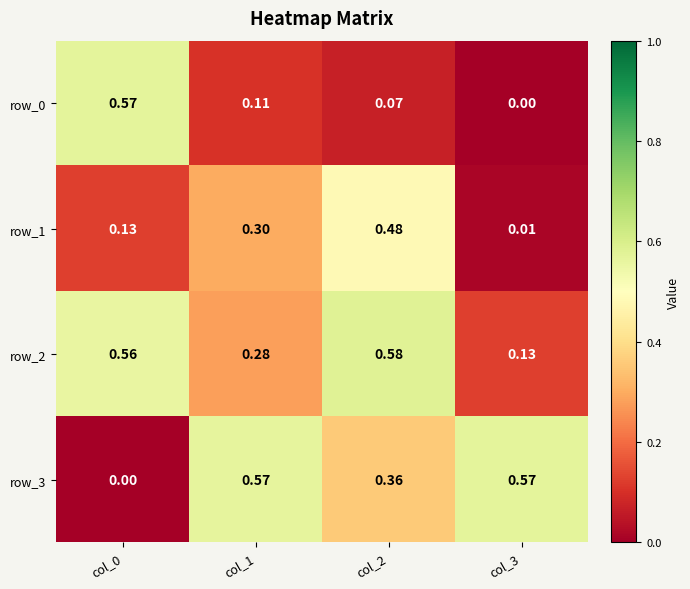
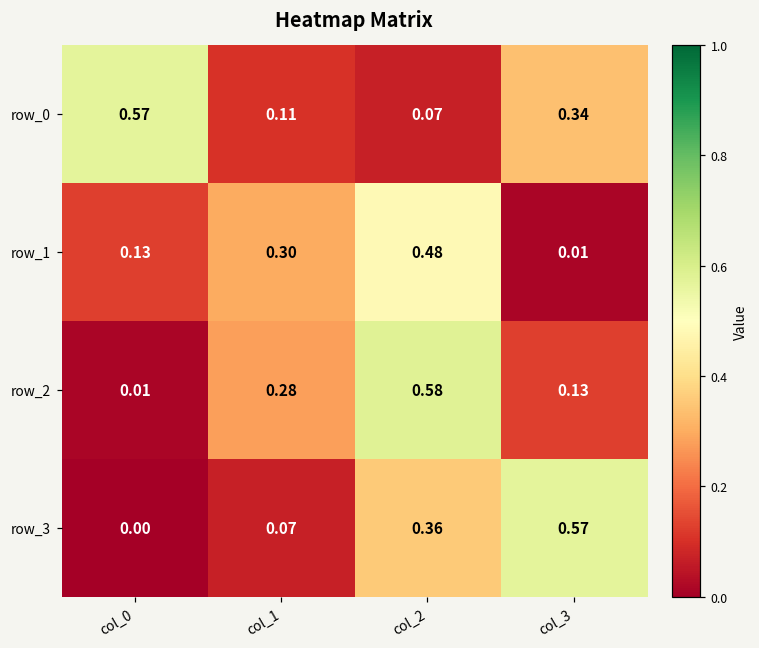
row_0, col_3: 0.00 -> 0.34
row_2, col_0: 0.56 -> 0.01
row_3, col_1: 0.57 -> 0.07
